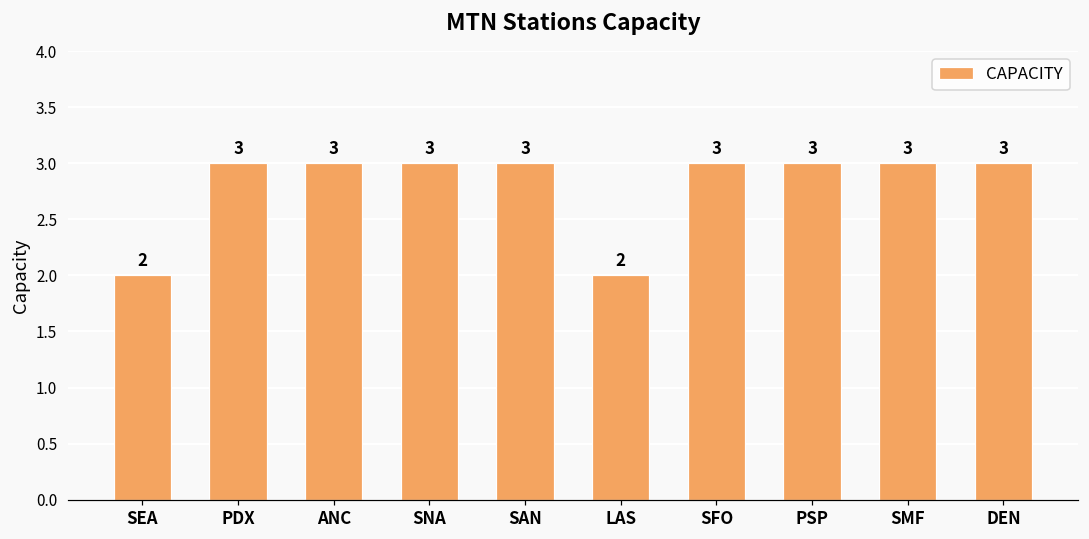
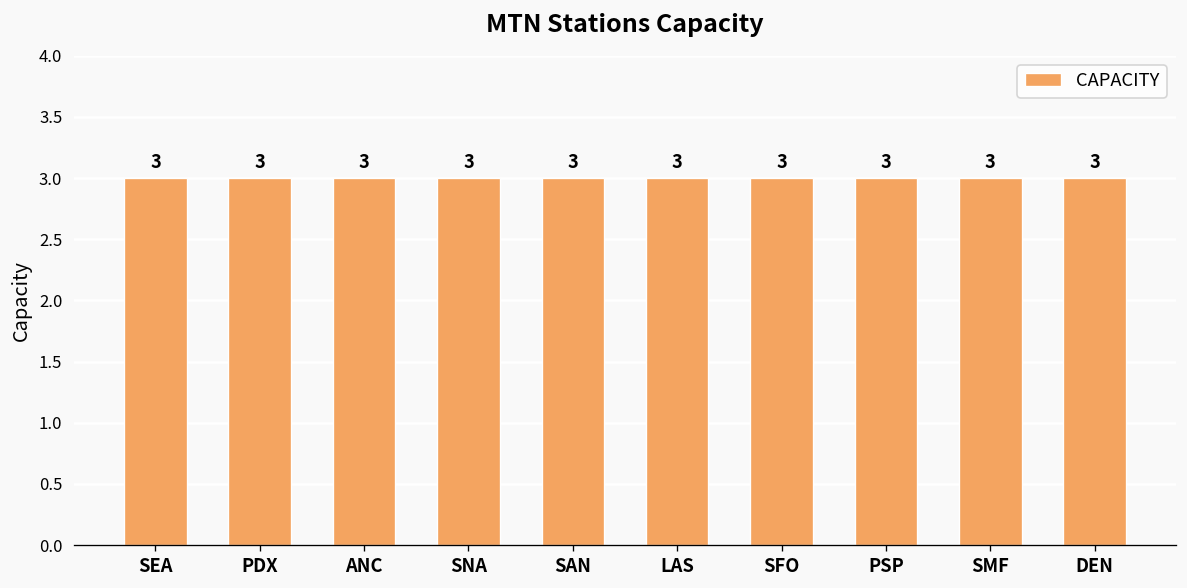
SEA: 2 -> 3
LAS: 2 -> 3
